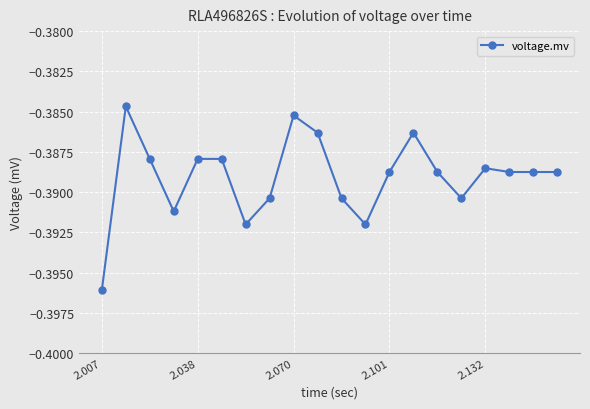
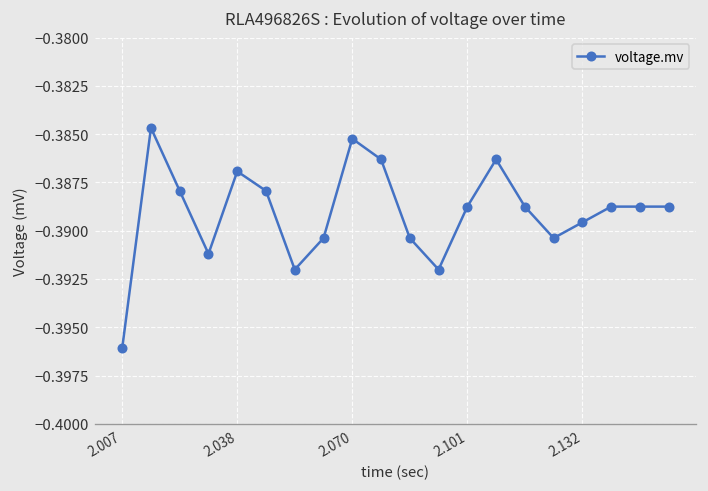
2.038: -0.3879 -> -0.3869
2.132: -0.3885 -> -0.3896
